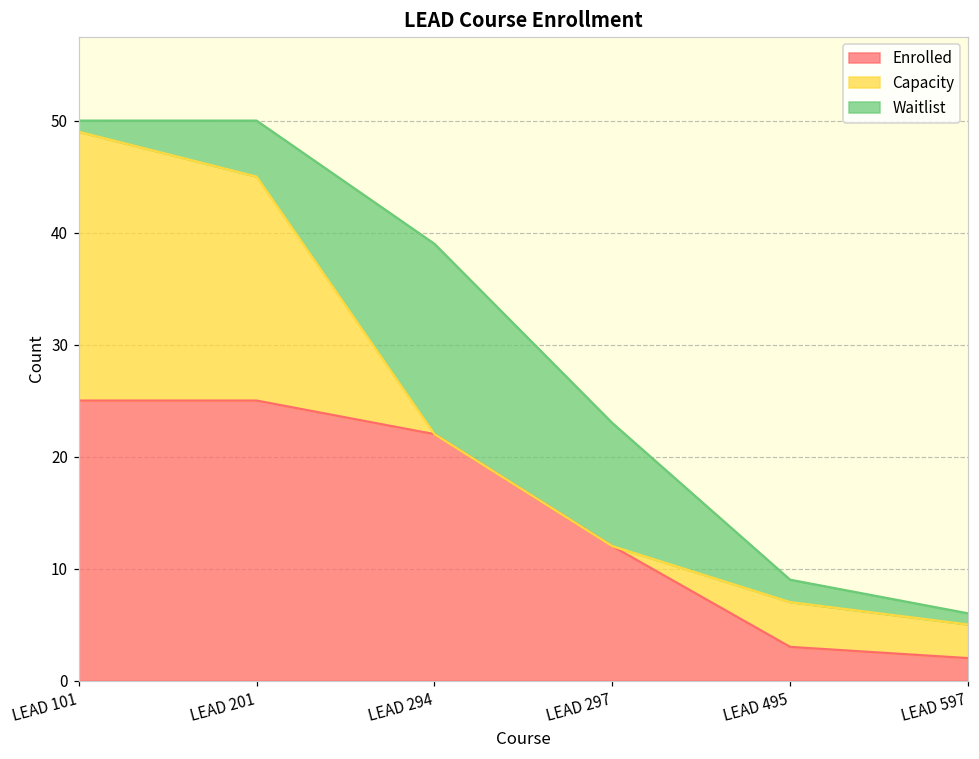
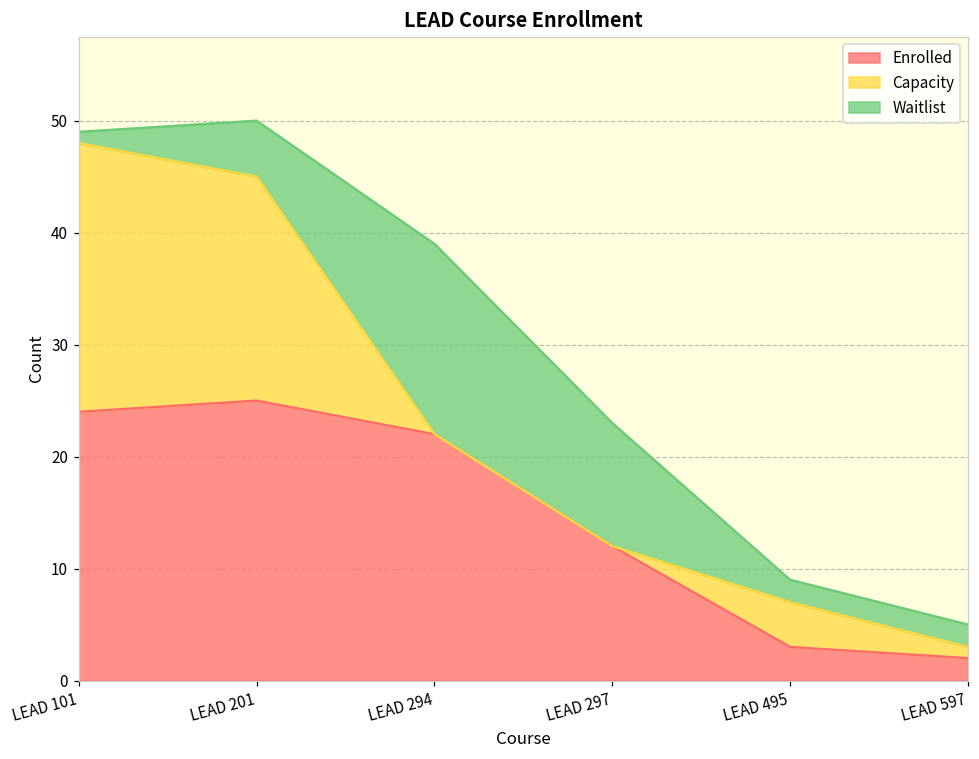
Enrolled, LEAD 101: 25 -> 24
Capacity, LEAD 597: 3 -> 1
Waitlist, LEAD 597: 1 -> 2
